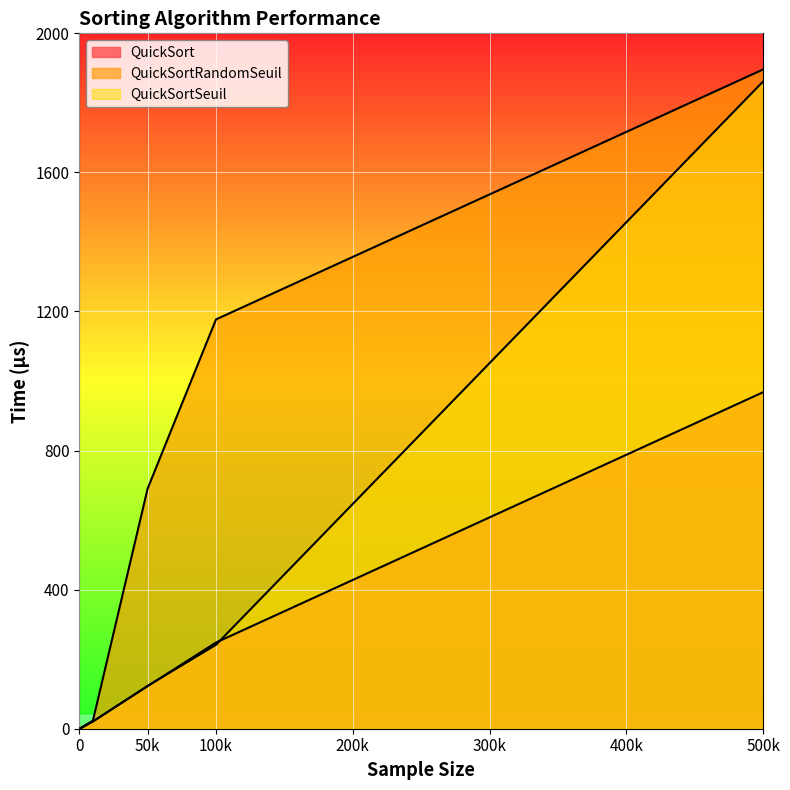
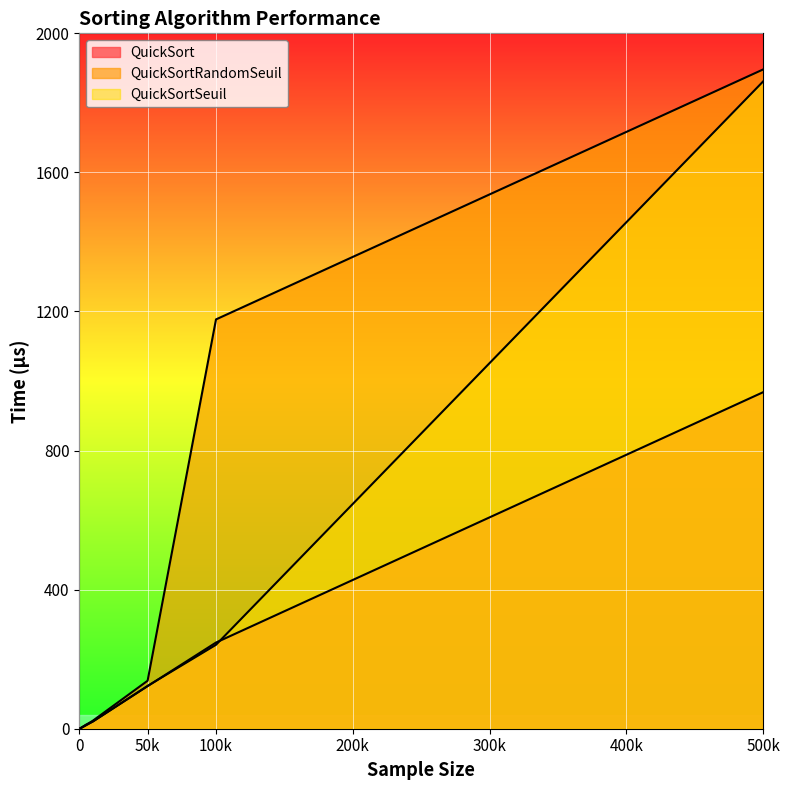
QuickSortRandomSeuil, 50k: 690 -> 140
